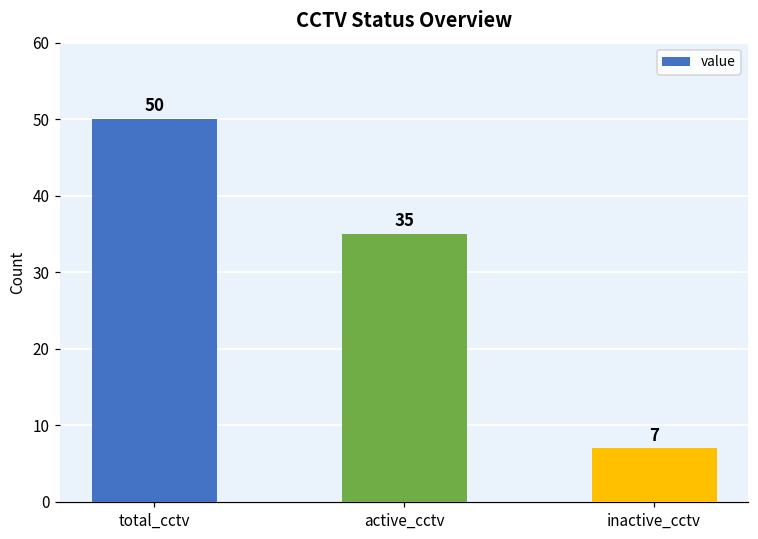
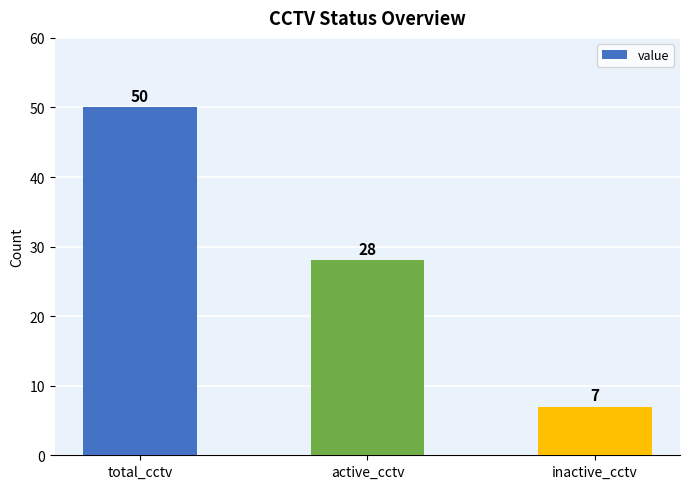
active_cctv: 35 -> 28
